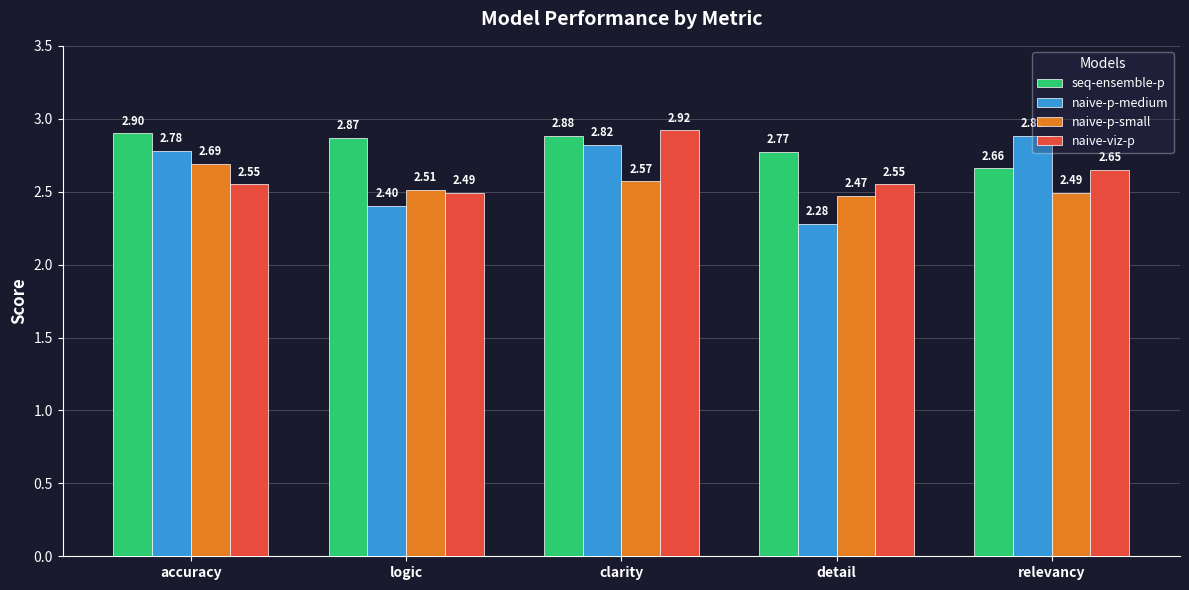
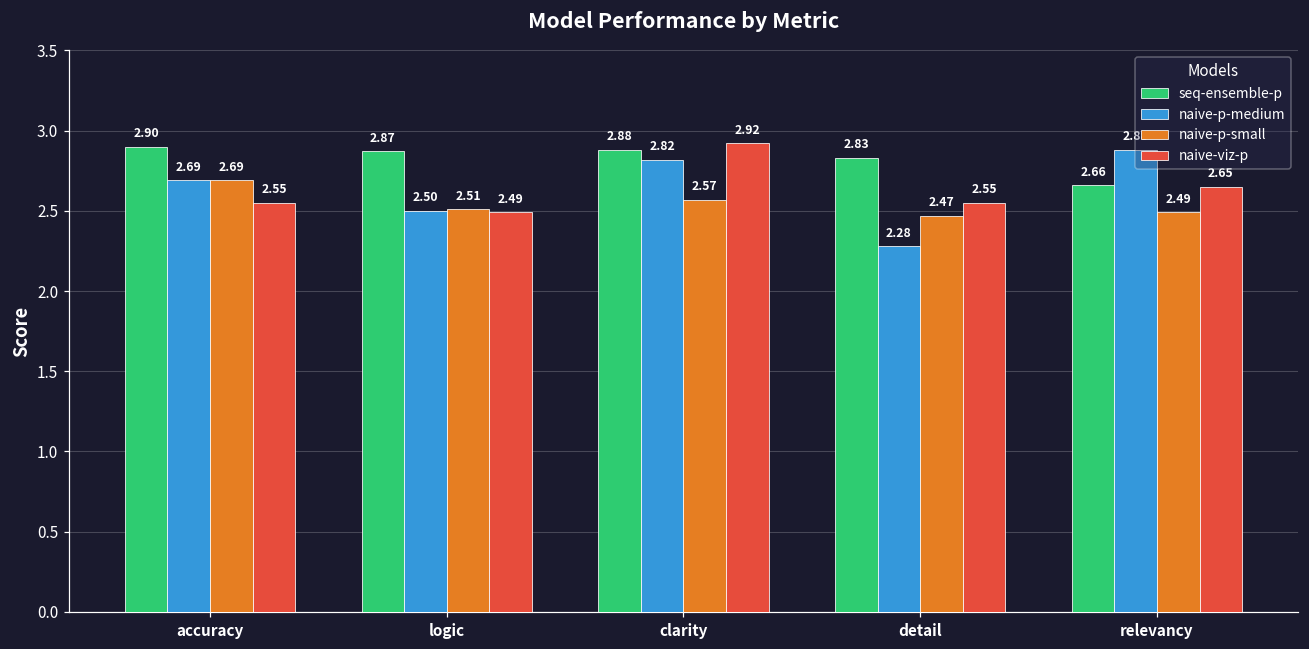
naive-p-medium, accuracy: 2.78 -> 2.69
naive-p-medium, logic: 2.40 -> 2.50
seq-ensemble-p, detail: 2.77 -> 2.83
